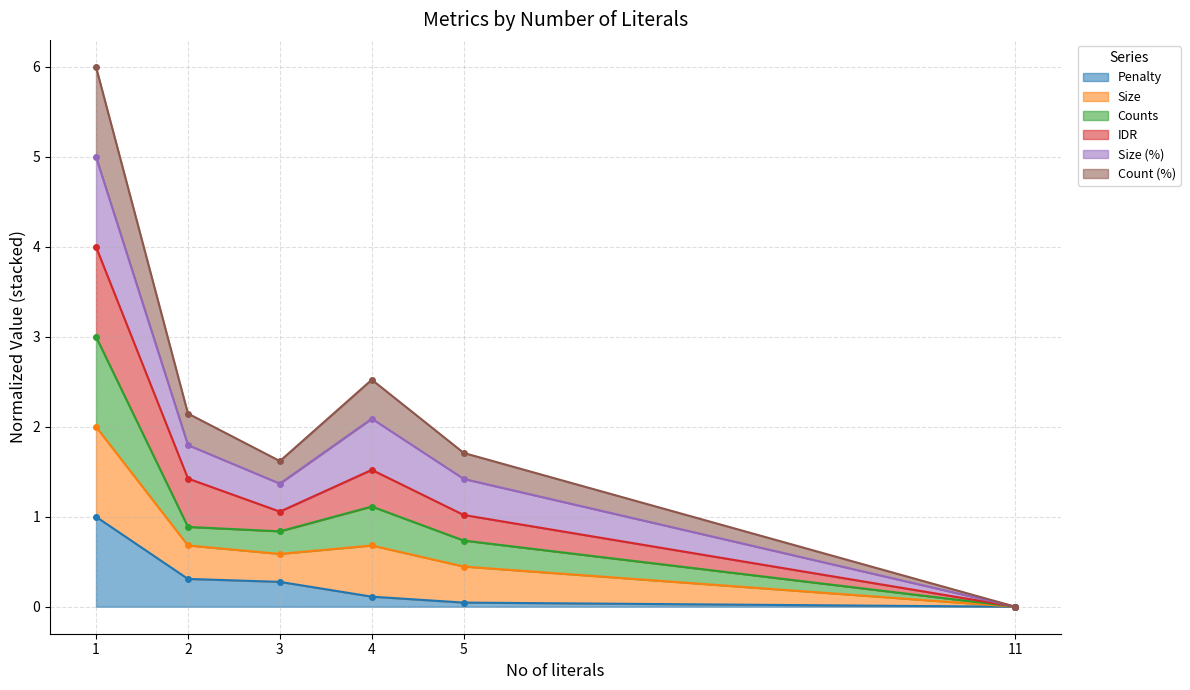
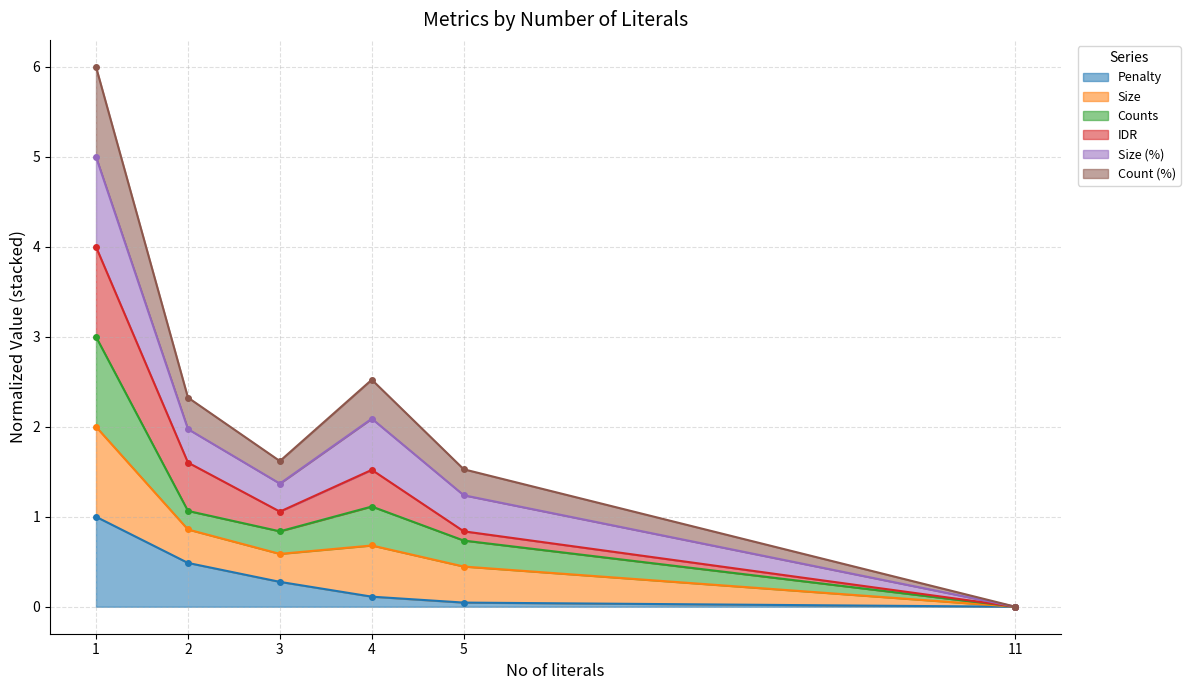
Penalty, 2: 0.3 -> 0.5
IDR, 5: 0.3 -> 0.1
